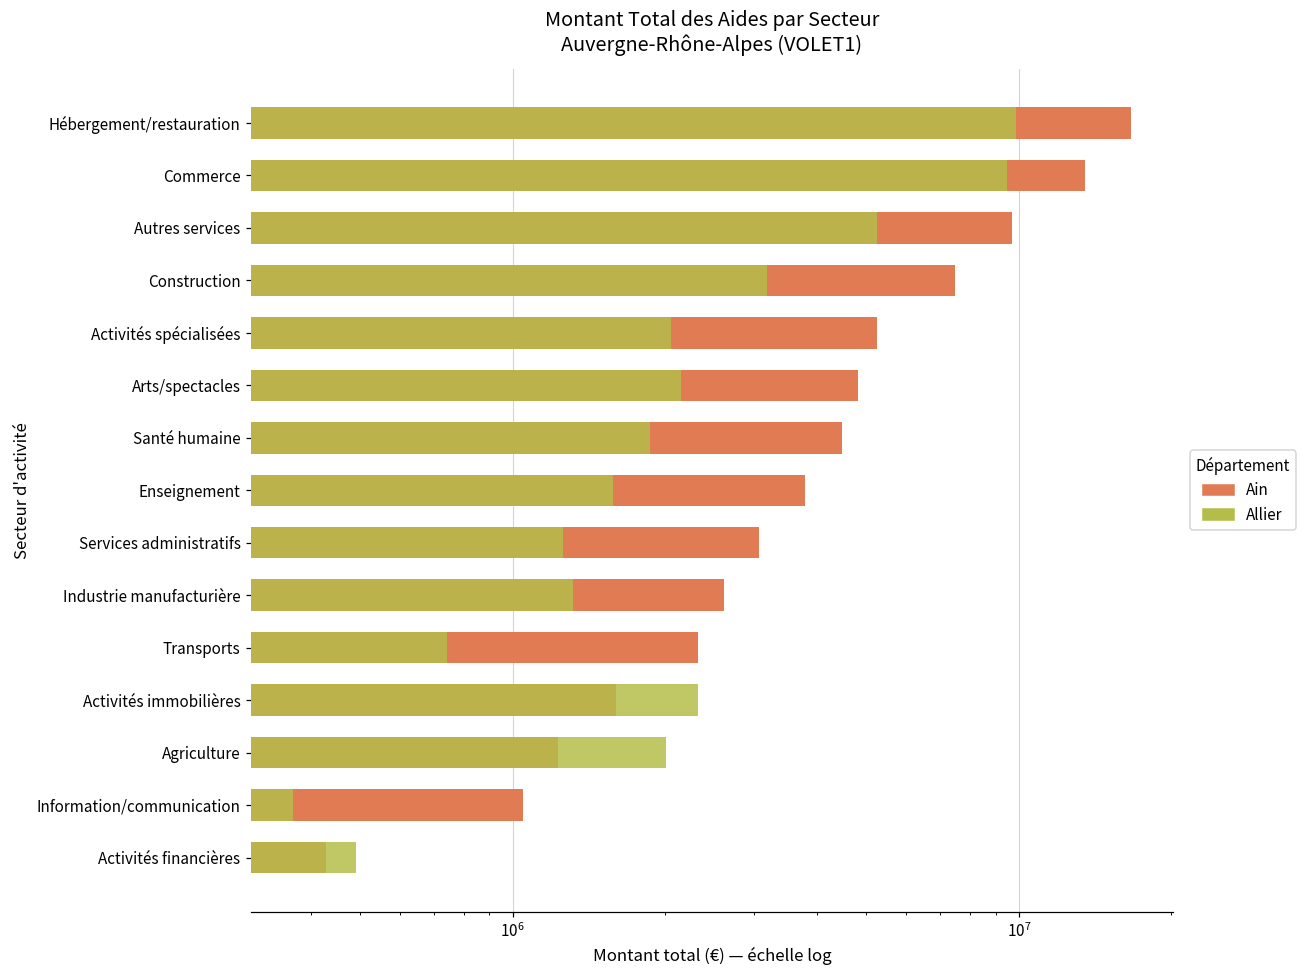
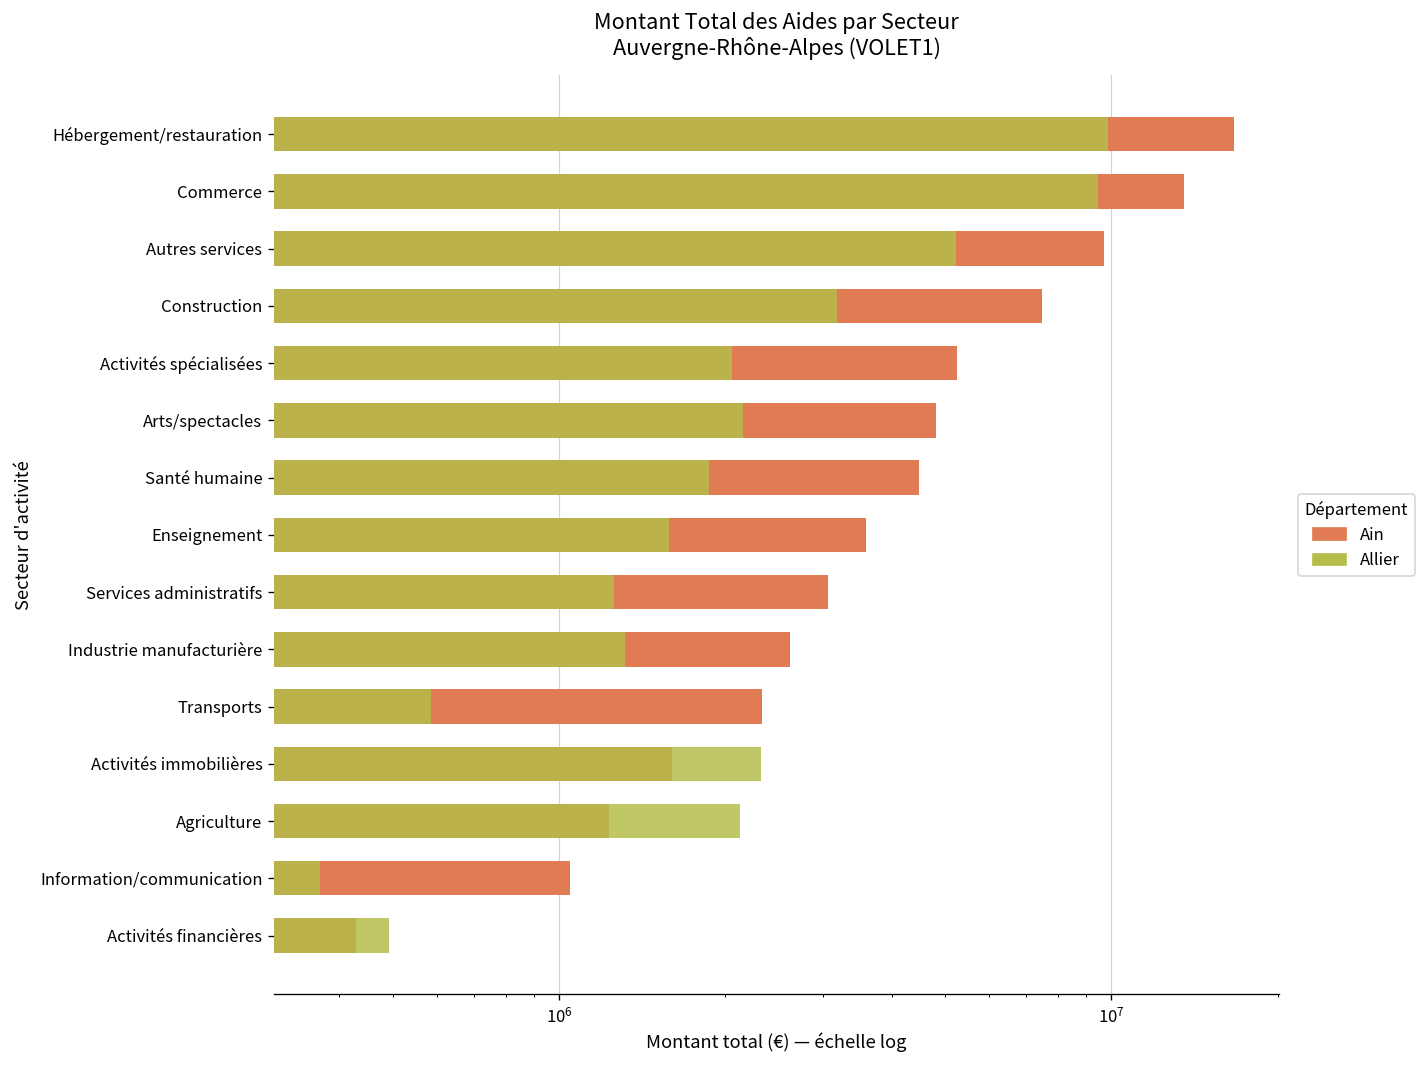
Ain, Enseignement: 3800000 -> 3600000
Allier, Transports: 740000 -> 590000
Allier, Agriculture: 2000000 -> 2100000
